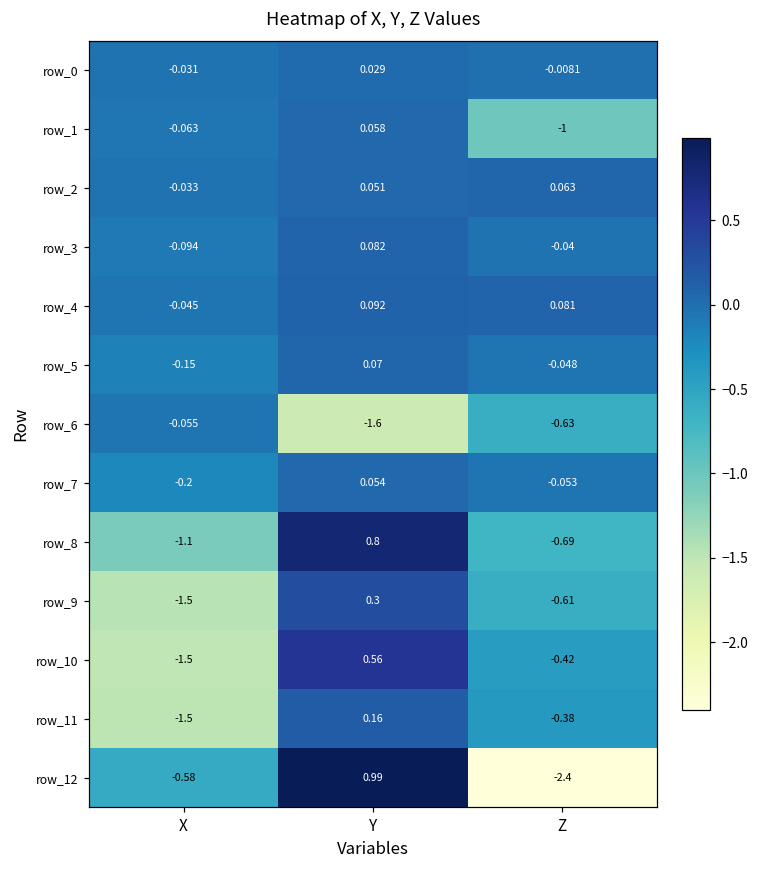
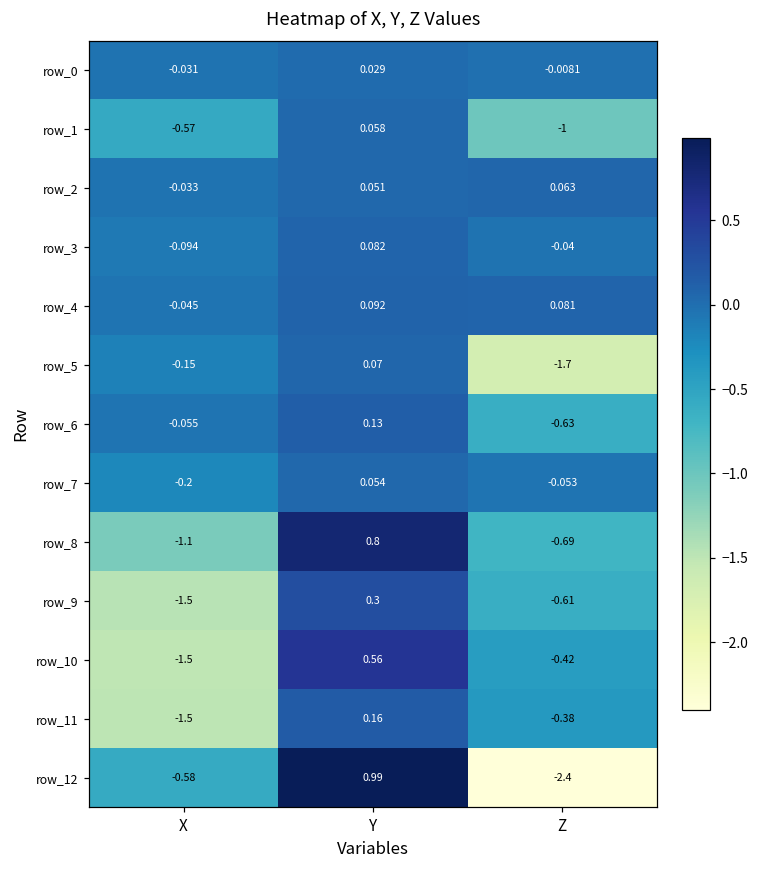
row_1, X: -0.063 -> -0.57
row_5, Z: -0.048 -> -1.7
row_6, Y: -1.6 -> 0.13
